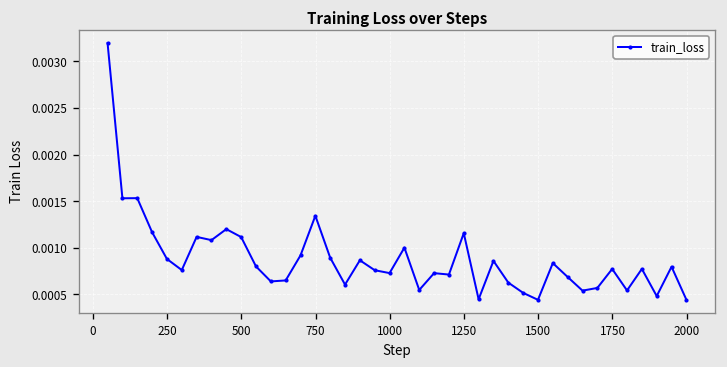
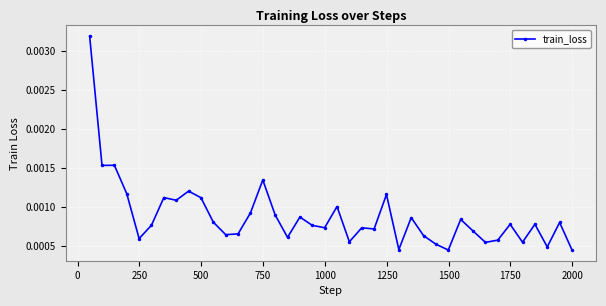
250: 0.0009 -> 0.0006
